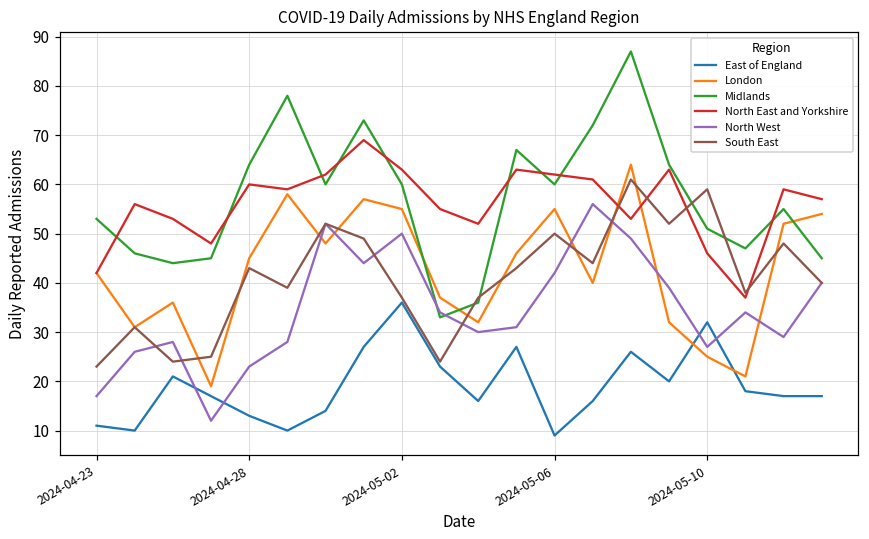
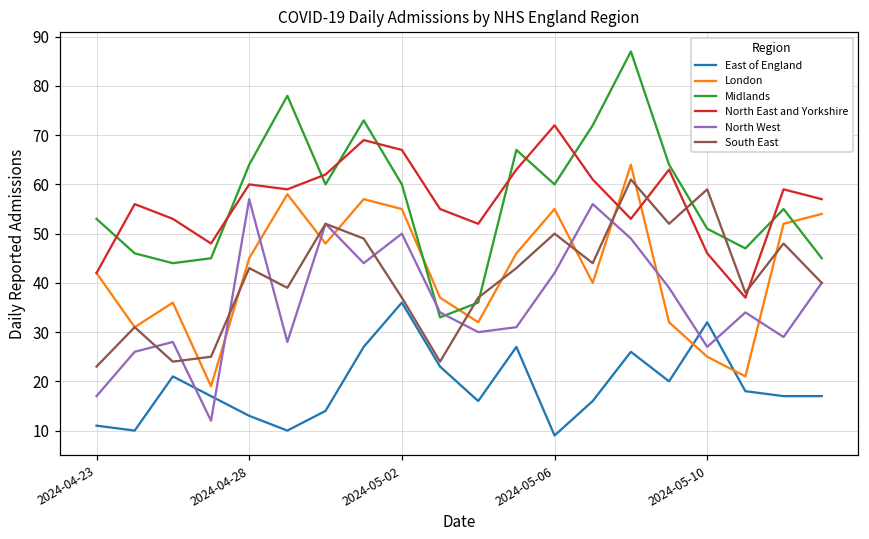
North West, 2024-04-28: 23 -> 57
North East and Yorkshire, 2024-05-02: 63 -> 67
North East and Yorkshire, 2024-05-06: 62 -> 72
